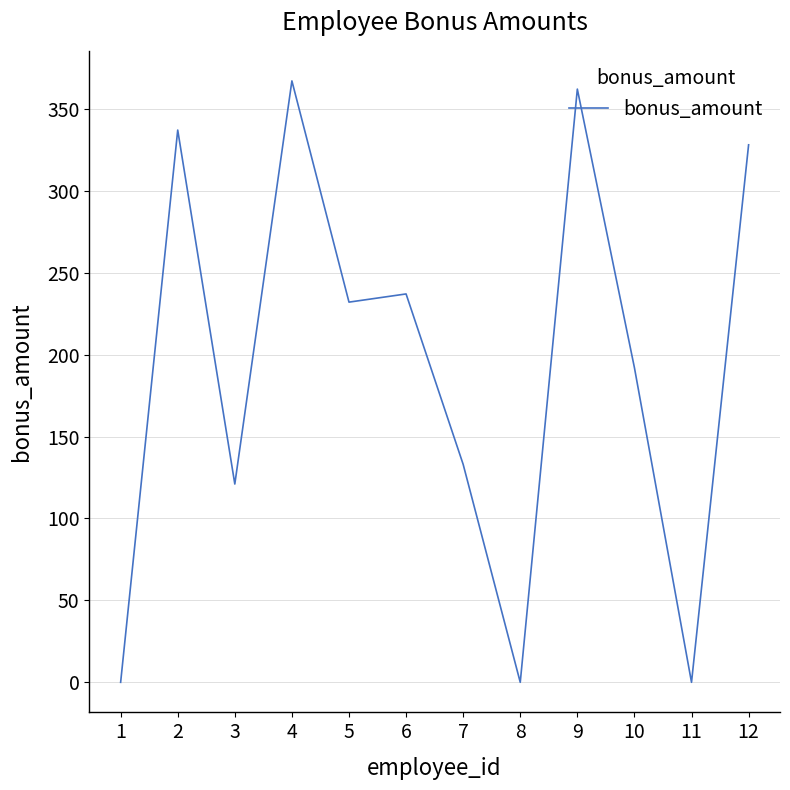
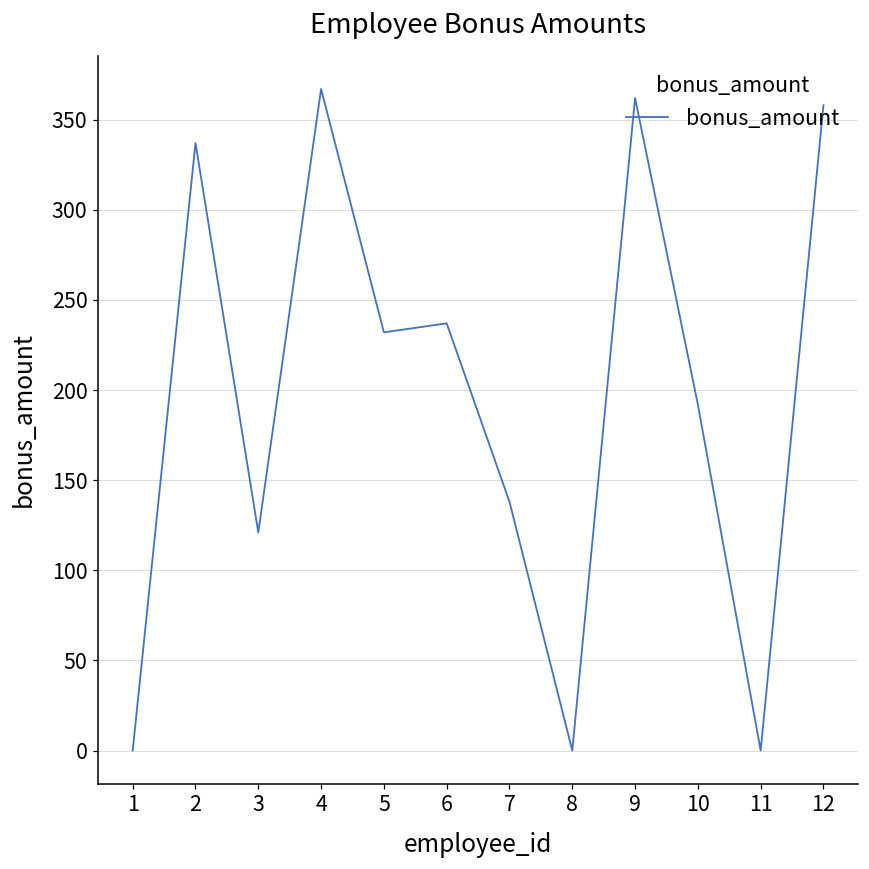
7: 133 -> 138
12: 328 -> 358
